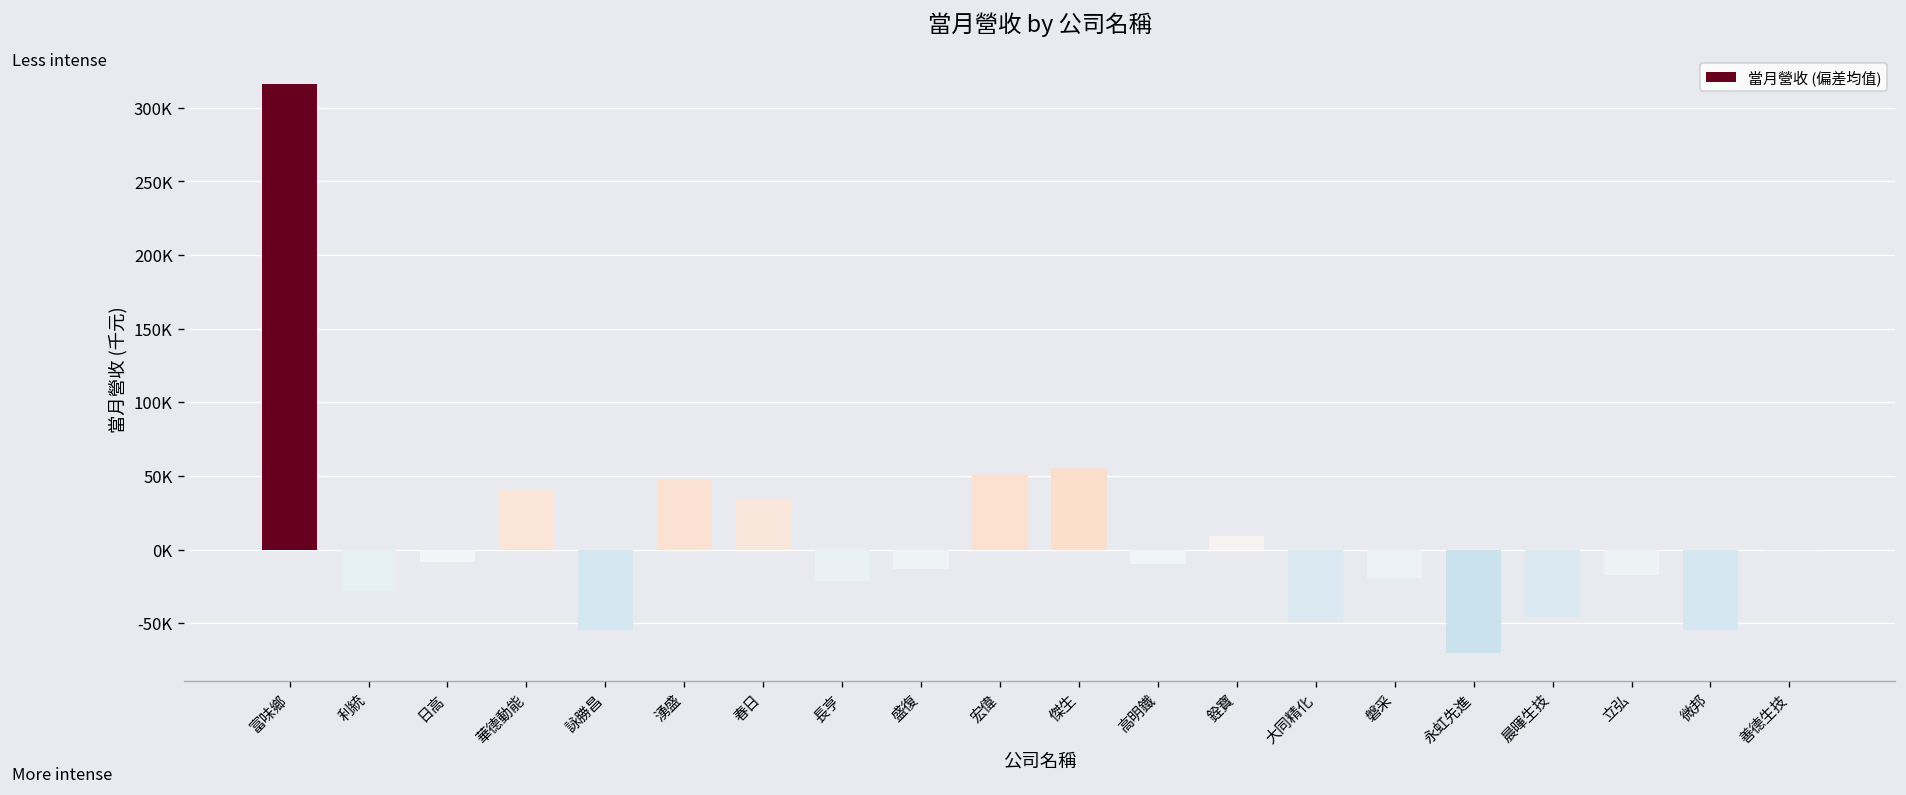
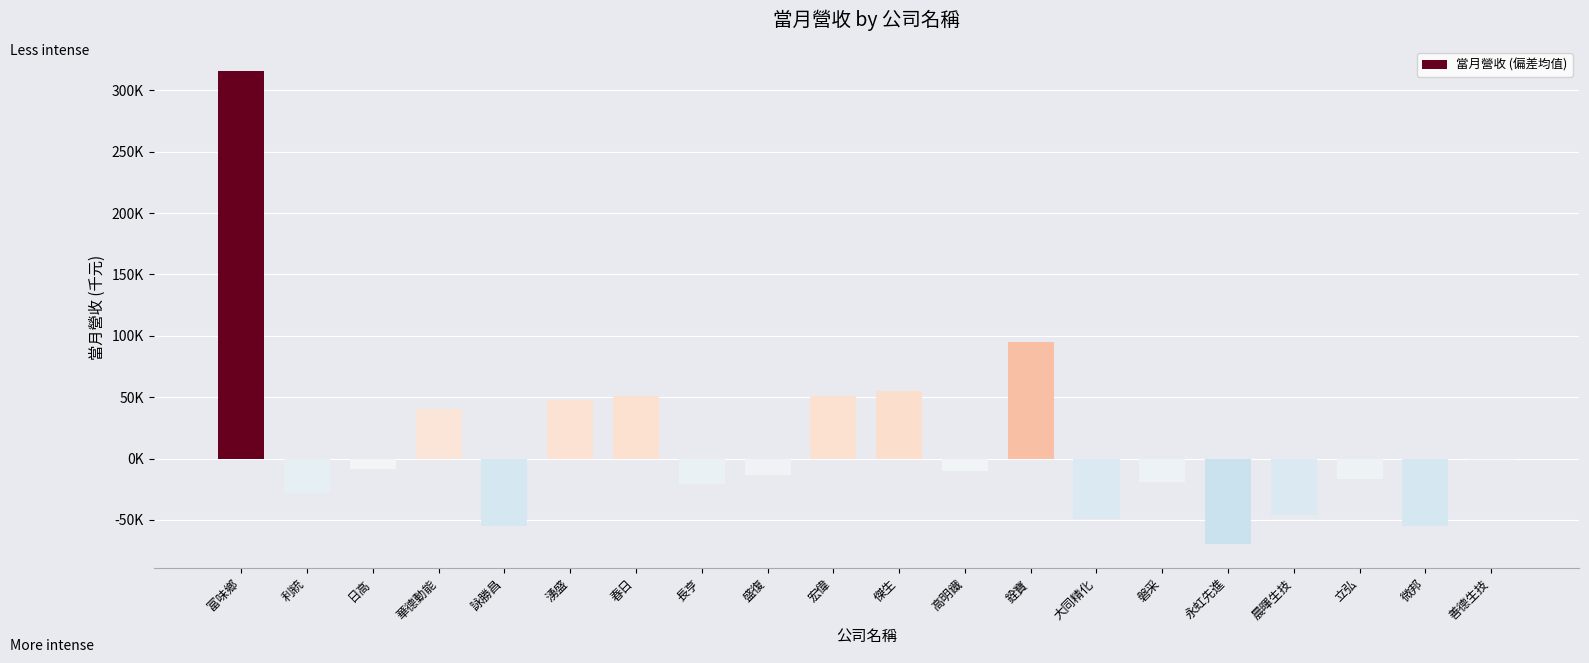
春日: 35000 -> 51000
銓寶: 9000 -> 95000
